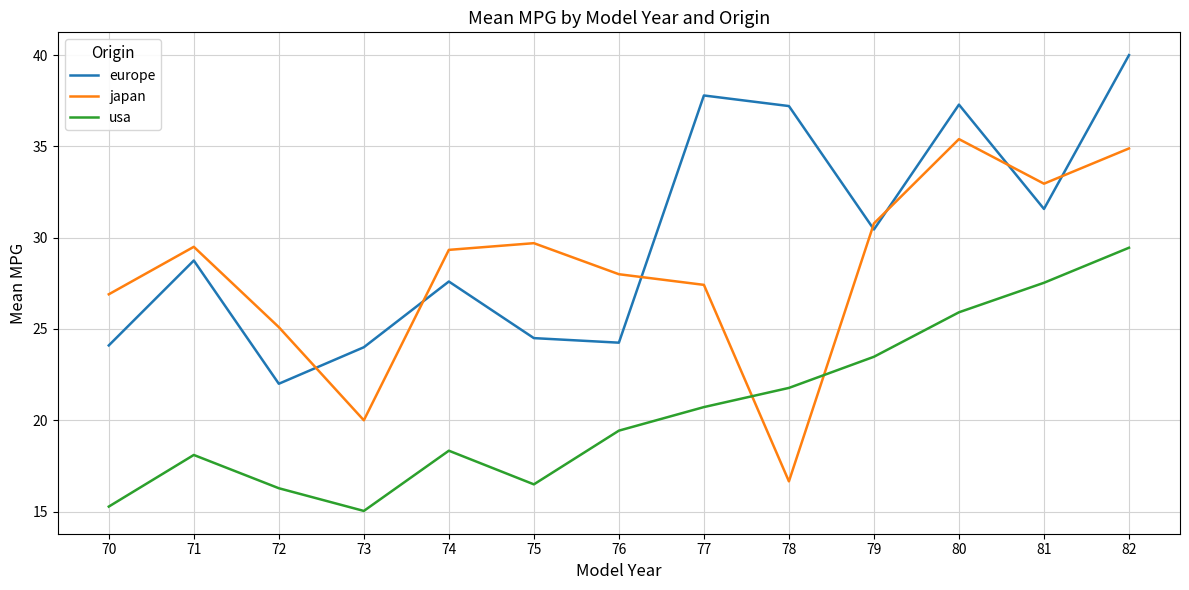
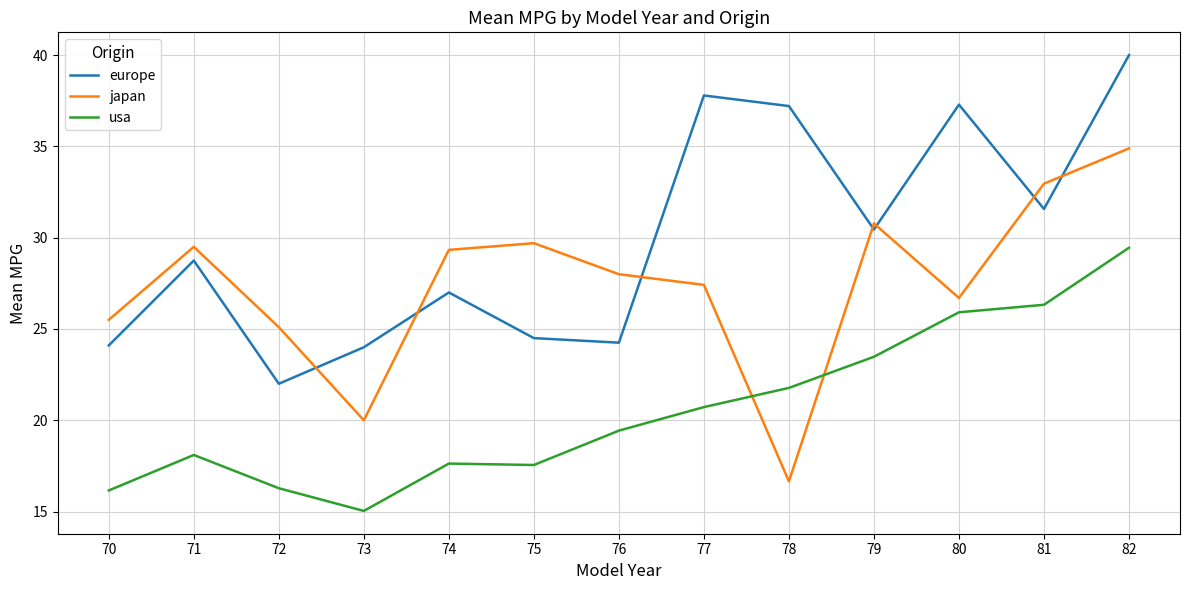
japan, 70: 26.9 -> 25.5
usa, 70: 15.3 -> 16.2
europe, 74: 27.6 -> 27.0
usa, 74: 18.3 -> 17.6
usa, 75: 16.5 -> 17.6
japan, 80: 35.4 -> 26.7
usa, 81: 27.5 -> 26.3
